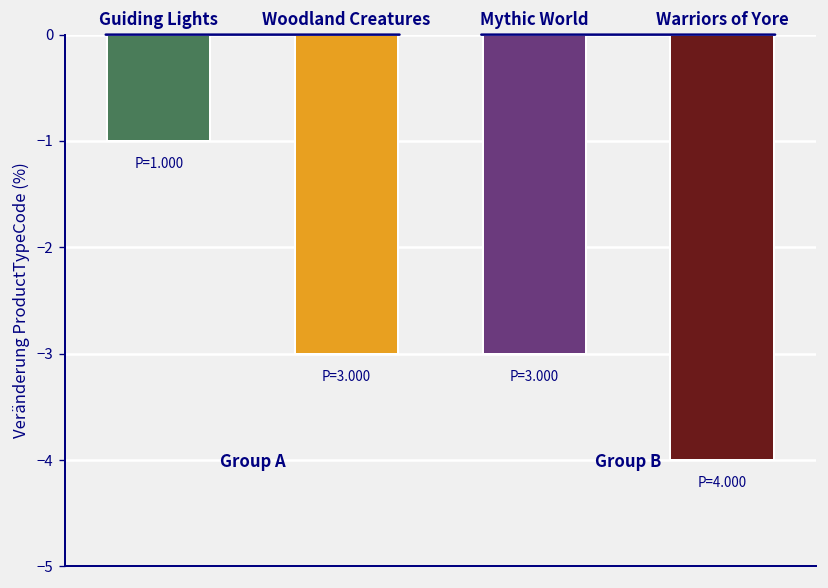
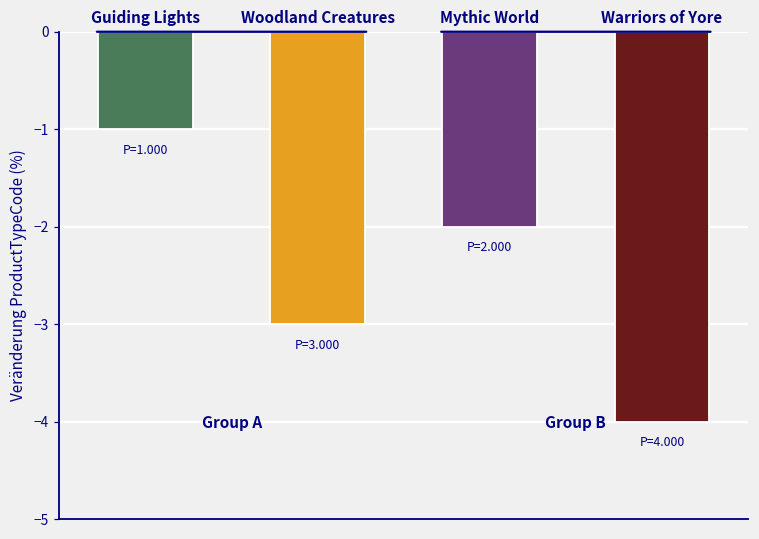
Mythic World: 3.000 -> 2.000
